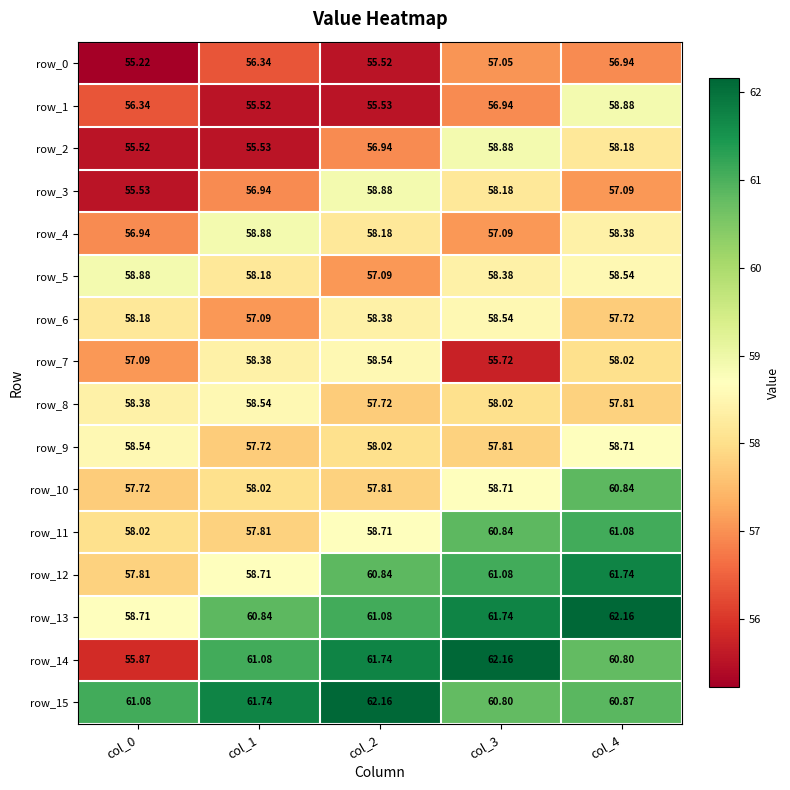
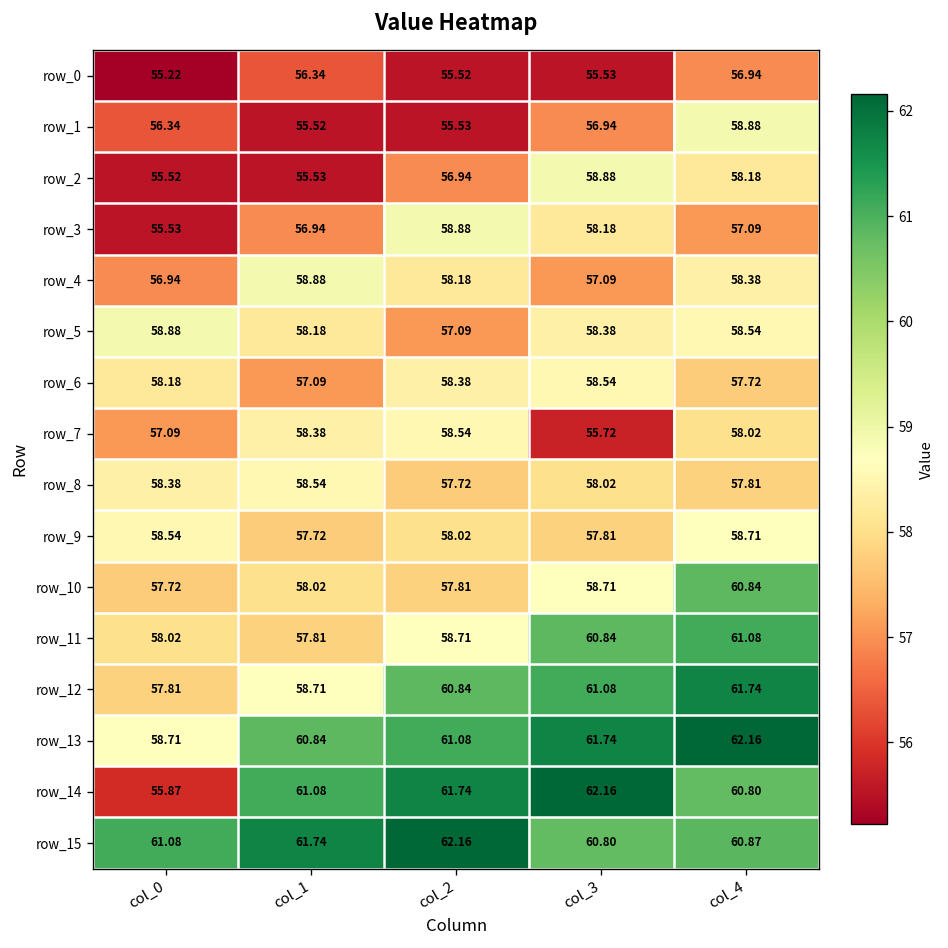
row_0, col_3: 57.05 -> 55.53
